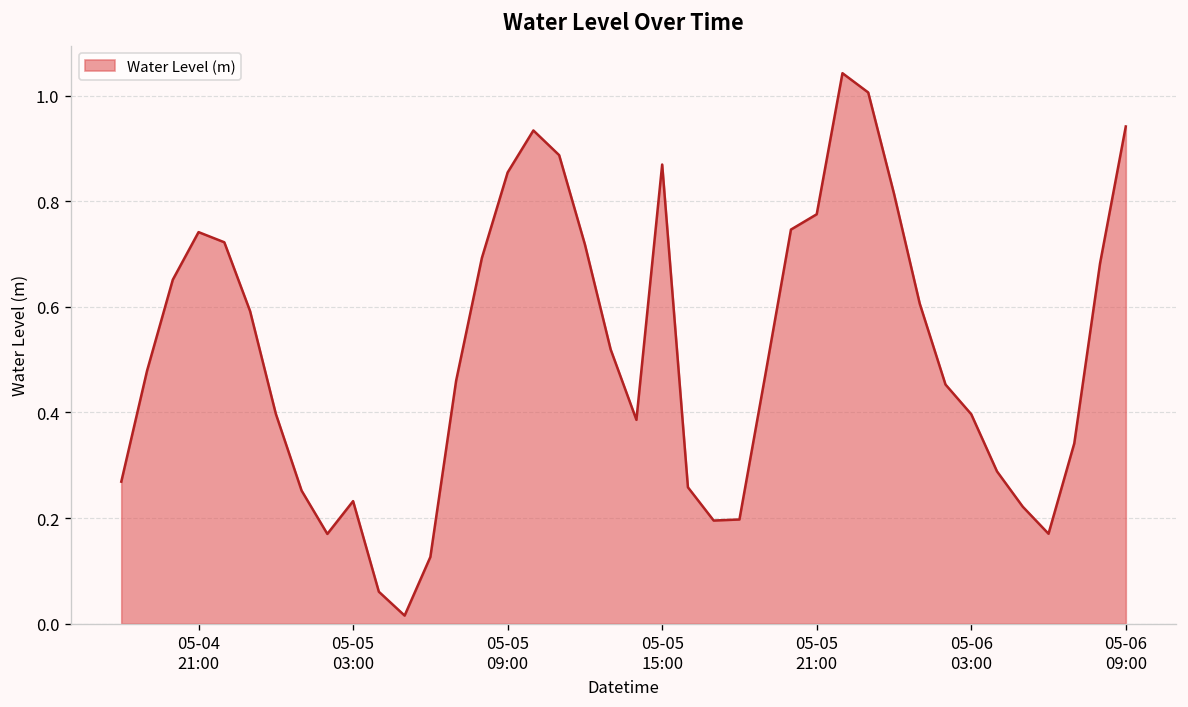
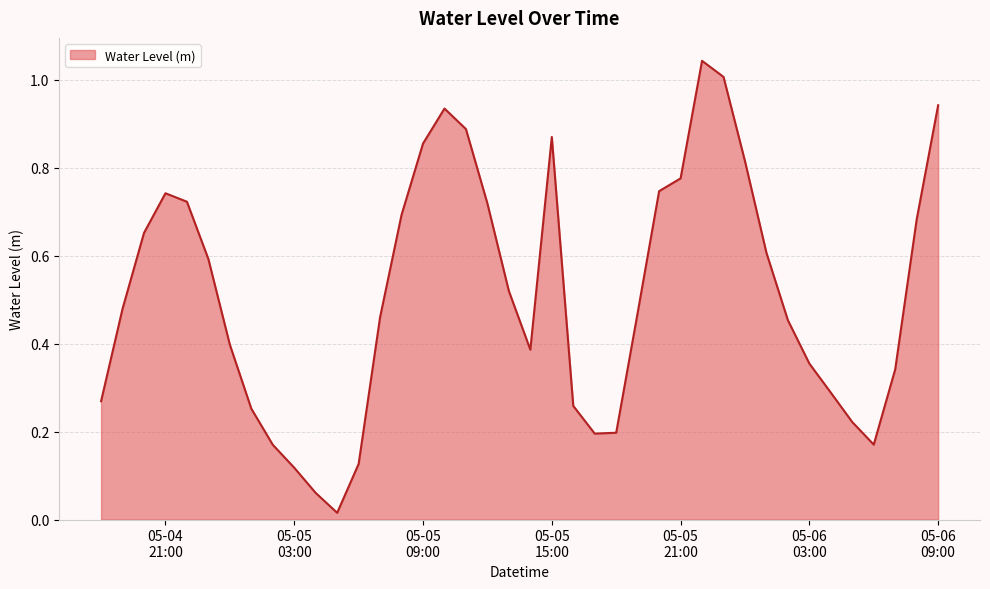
05-05 03:00: 0.23 -> 0.12
05-06 03:00: 0.40 -> 0.35
